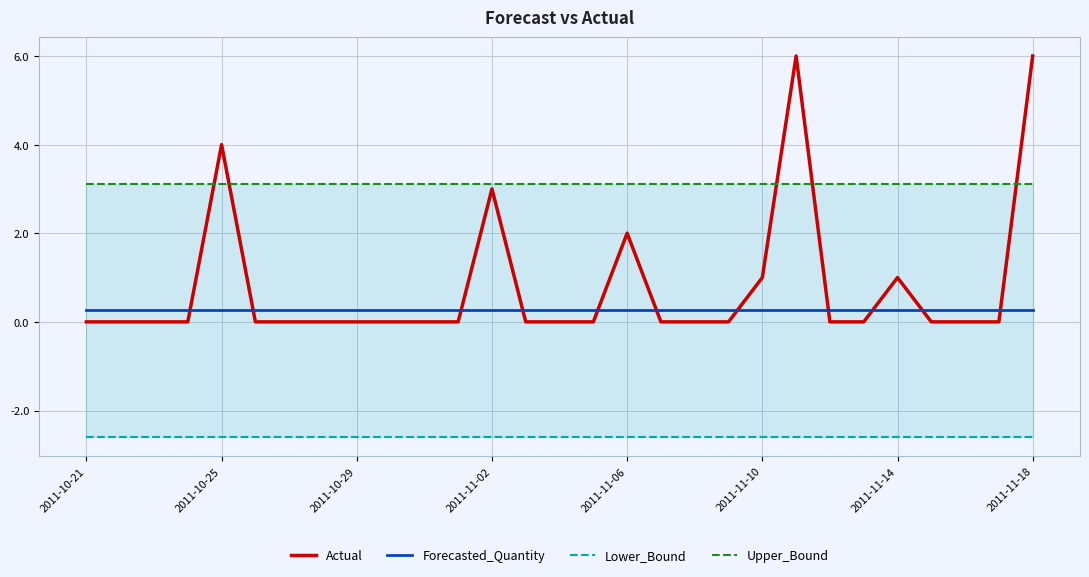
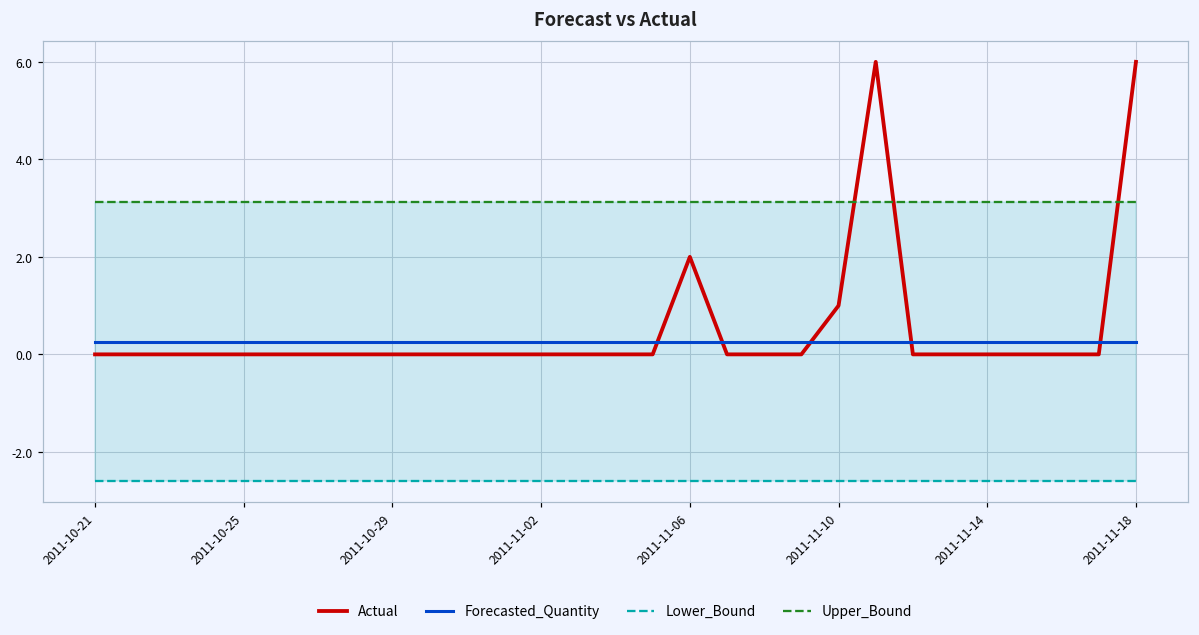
Actual, 2011-10-25: 4 -> 0
Actual, 2011-11-02: 3 -> 0
Actual, 2011-11-14: 1 -> 0
